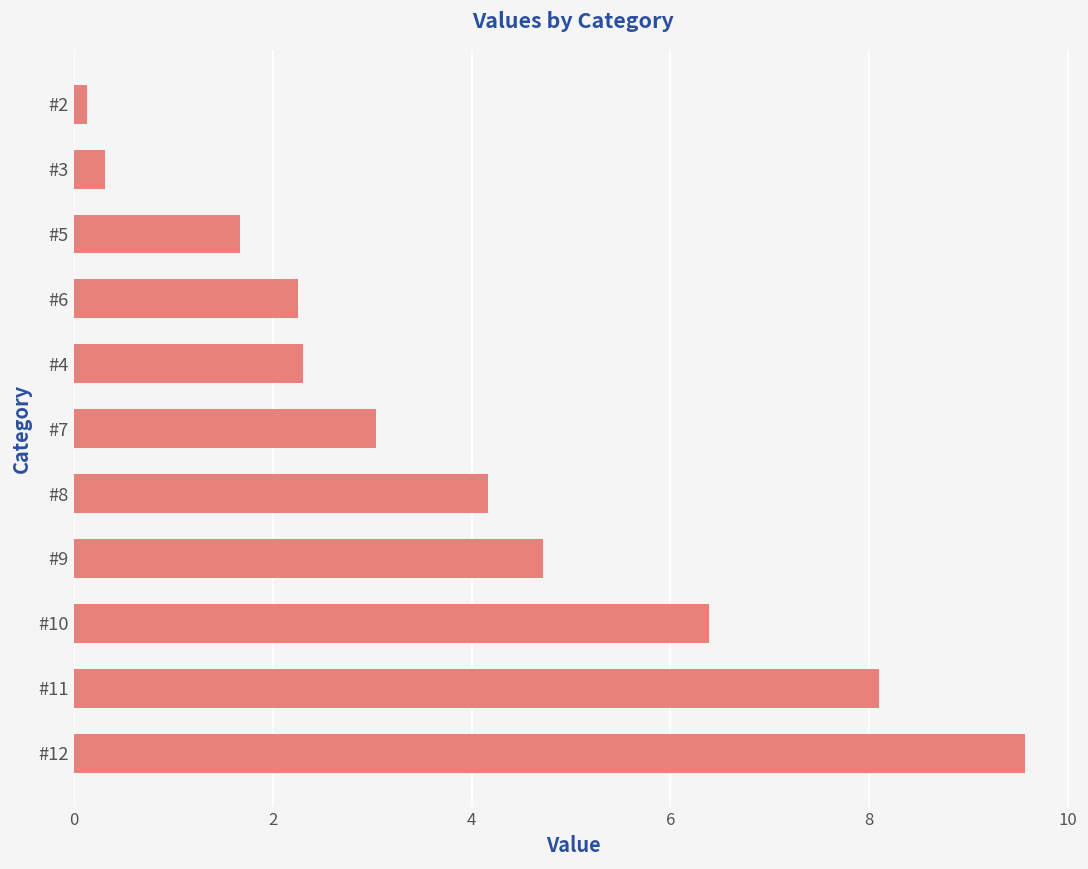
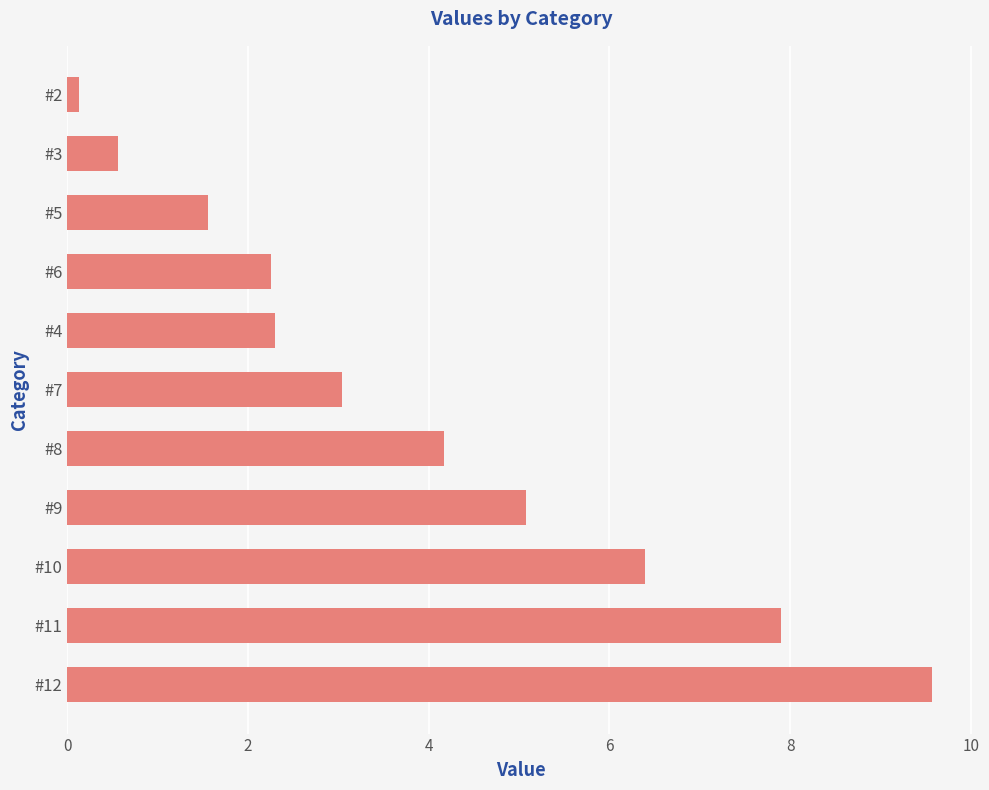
#3: 0.3 -> 0.6
#5: 1.7 -> 1.6
#9: 4.7 -> 5.1
#11: 8.1 -> 7.9
